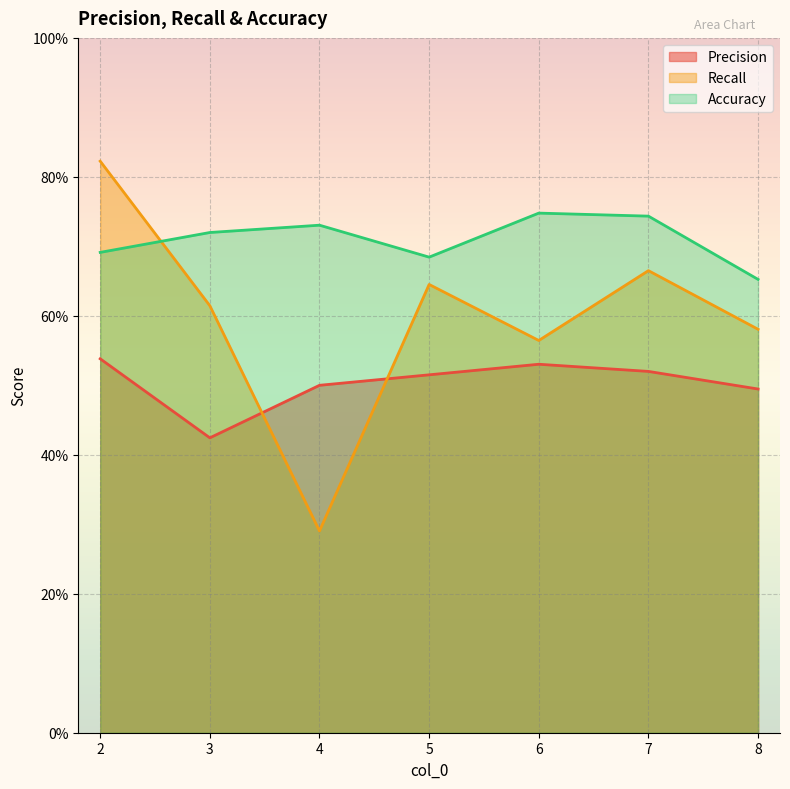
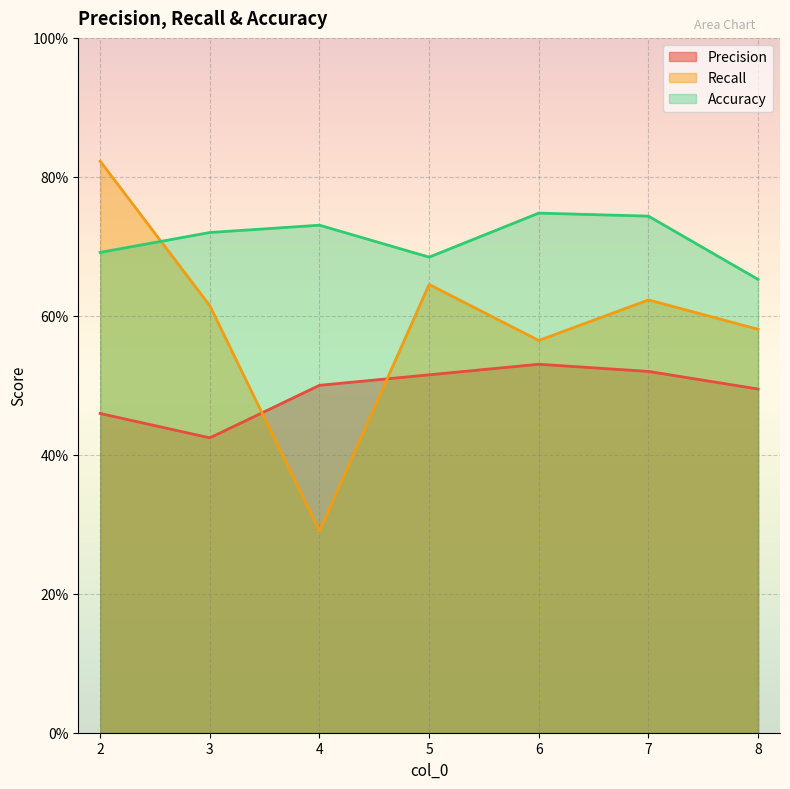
Precision, 2: 54% -> 46%
Recall, 7: 67% -> 62%
